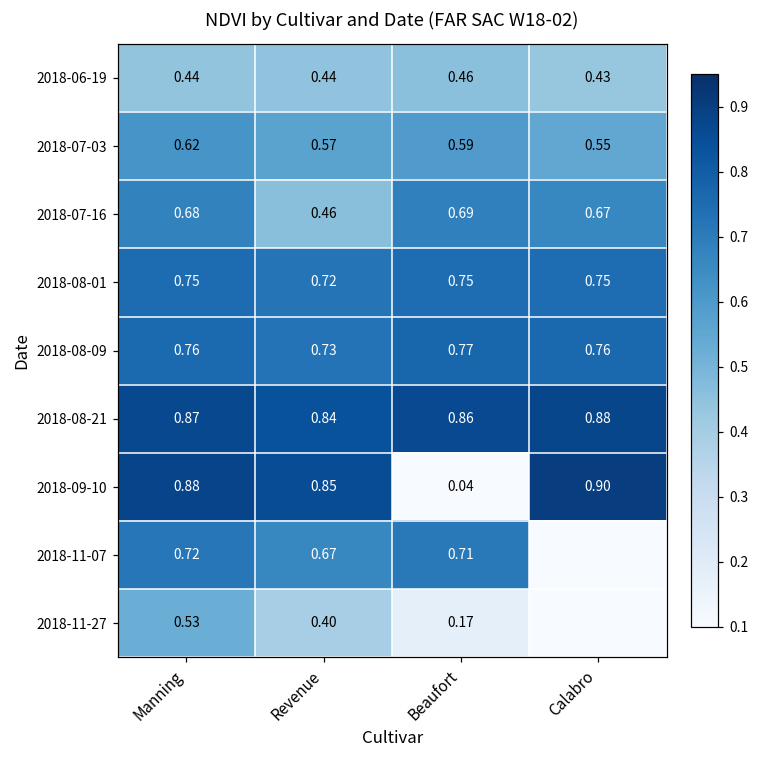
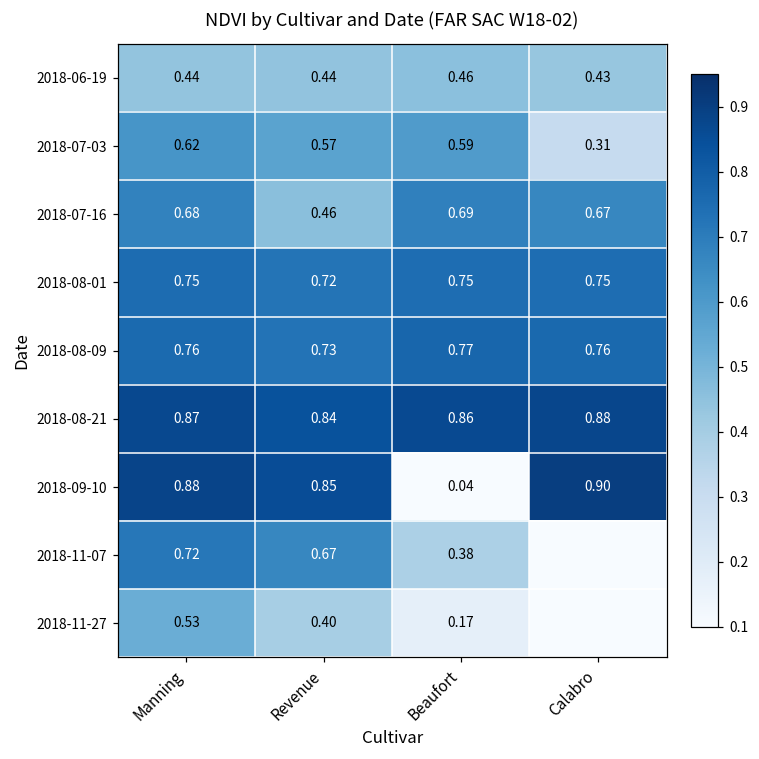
2018-07-03, Calabro: 0.55 -> 0.31
2018-11-07, Beaufort: 0.71 -> 0.38
